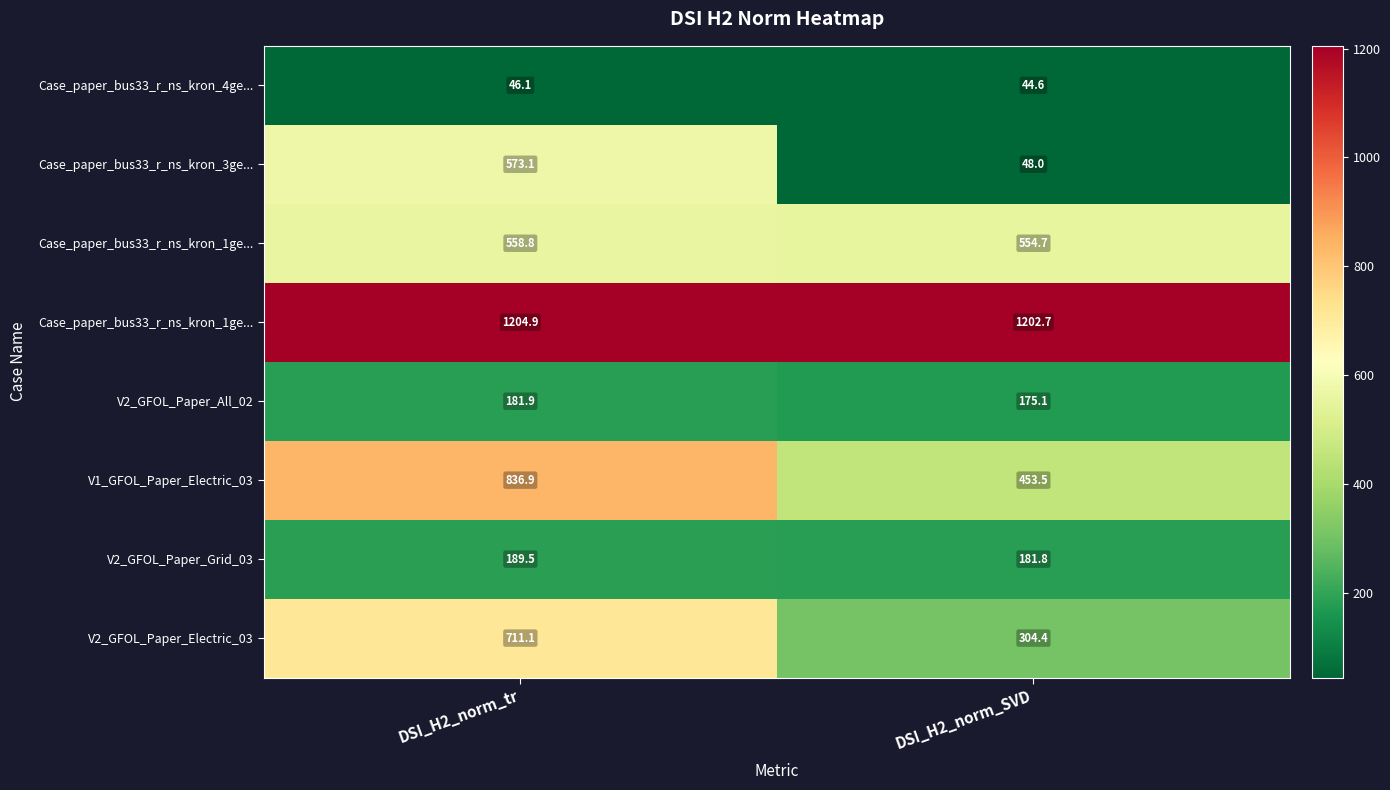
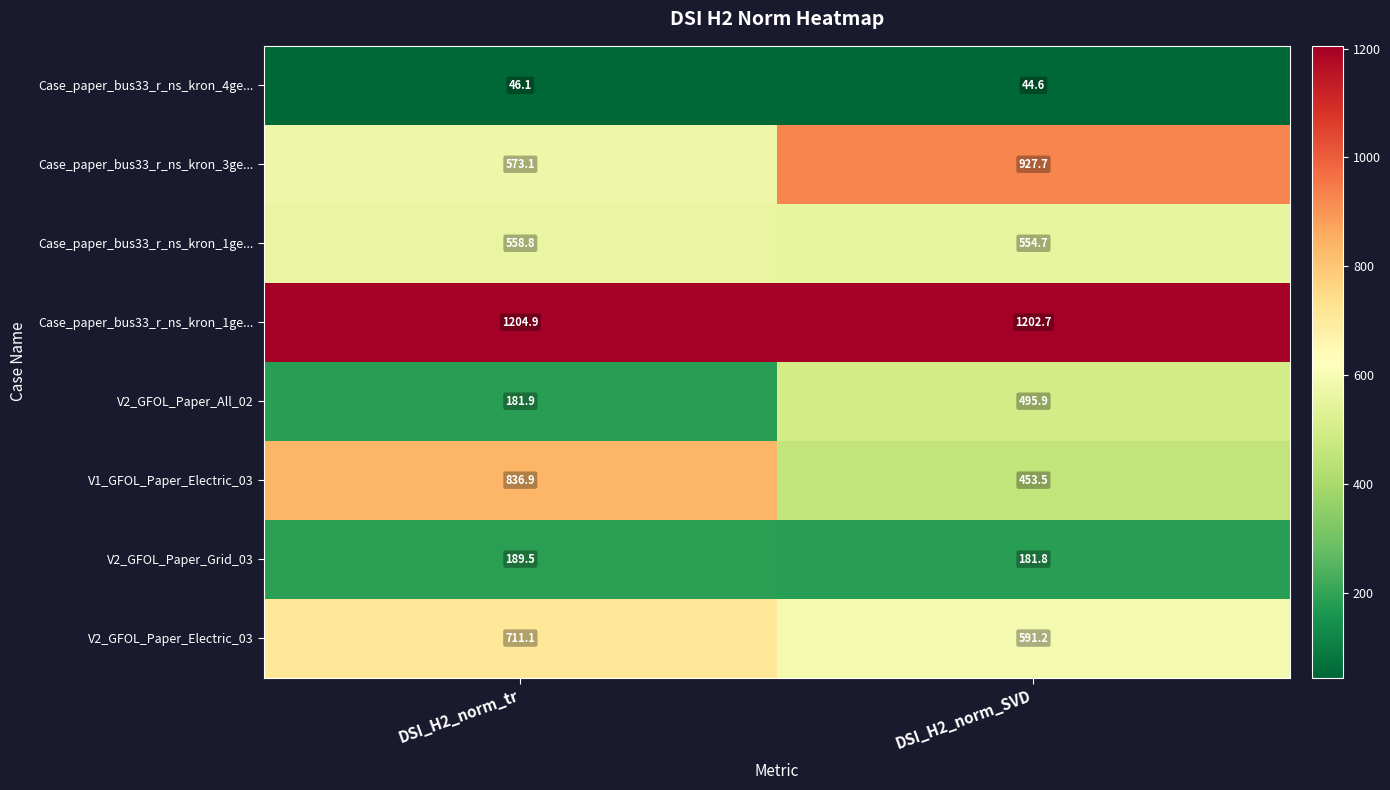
Case_paper_bus33_r_ns_kron_3ge..., DSI_H2_norm_SVD: 48.0 -> 927.7
V2_GFOL_Paper_All_02, DSI_H2_norm_SVD: 175.1 -> 495.9
V2_GFOL_Paper_Electric_03, DSI_H2_norm_SVD: 304.4 -> 591.2
